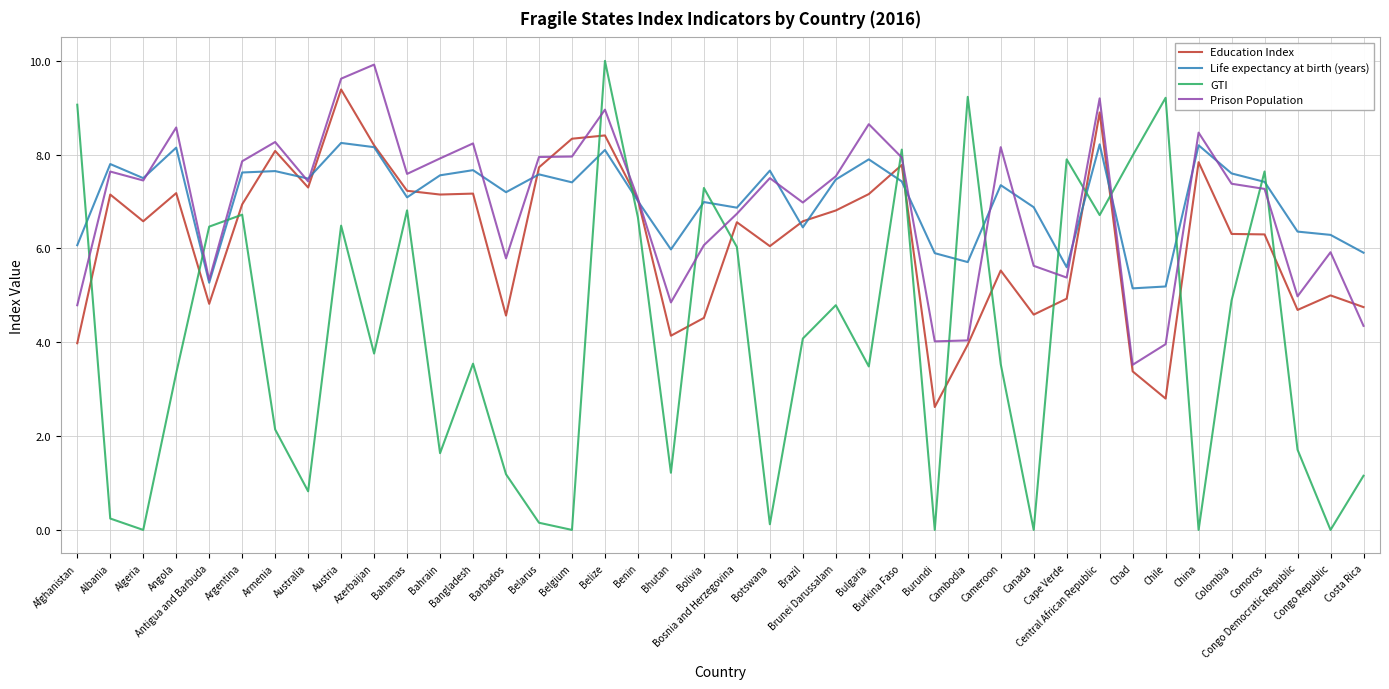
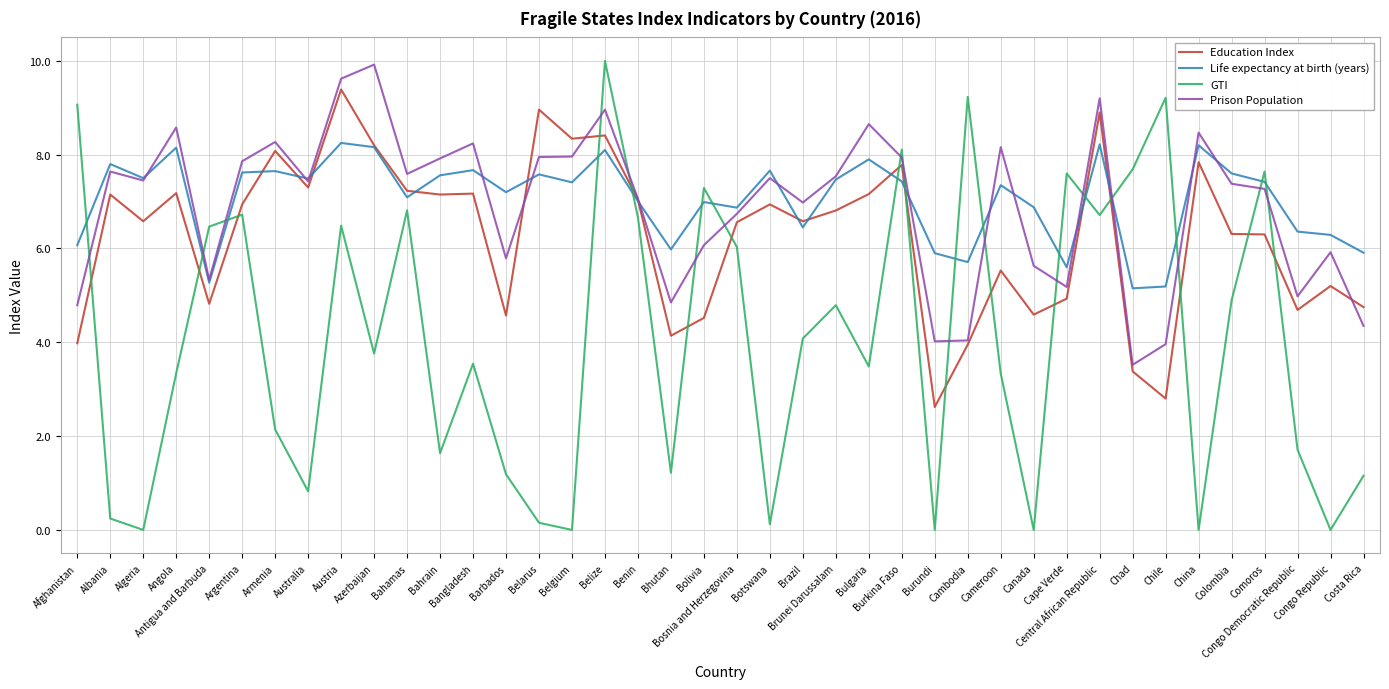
Education Index, Belarus: 7.7 -> 9.0
Education Index, Botswana: 6.1 -> 6.9
GTI, Cameroon: 3.5 -> 3.3
GTI, Cape Verde: 7.9 -> 7.6
Prison Population, Cape Verde: 5.4 -> 5.2
GTI, Chad: 8.0 -> 7.7
Education Index, Congo Republic: 5.0 -> 5.2
